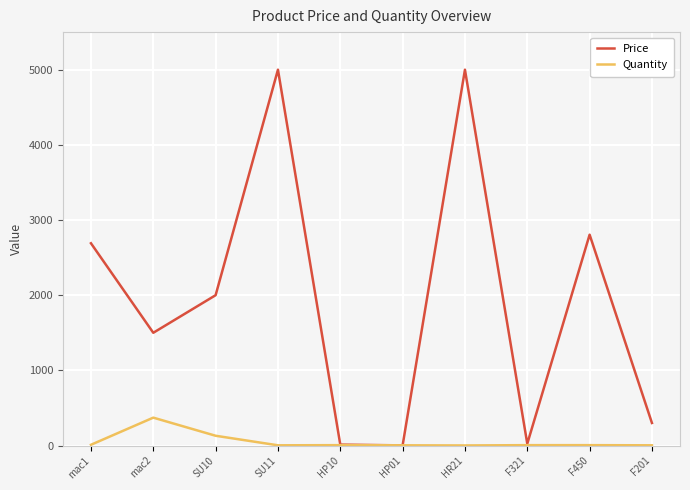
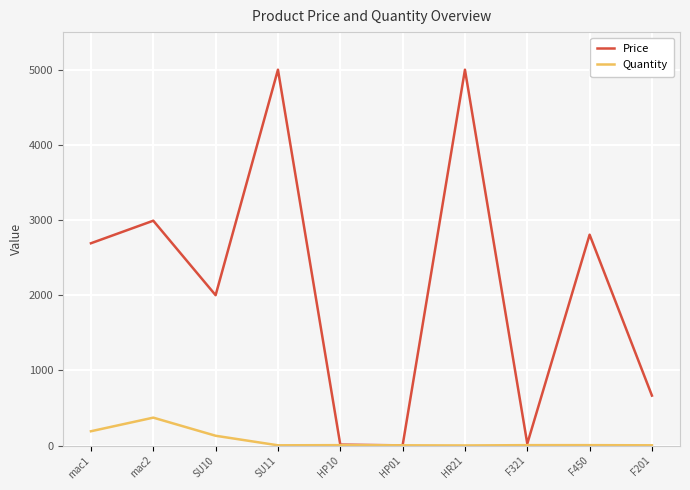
Quantity, mac1: 0 -> 200
Price, mac2: 1500 -> 3000
Price, F201: 300 -> 700
